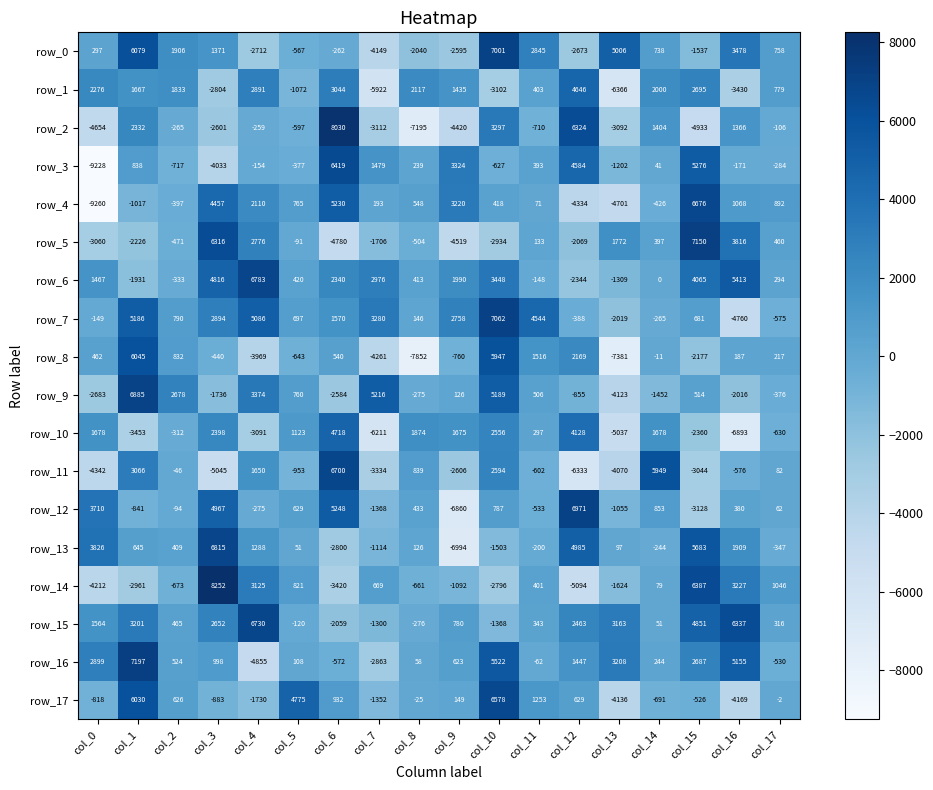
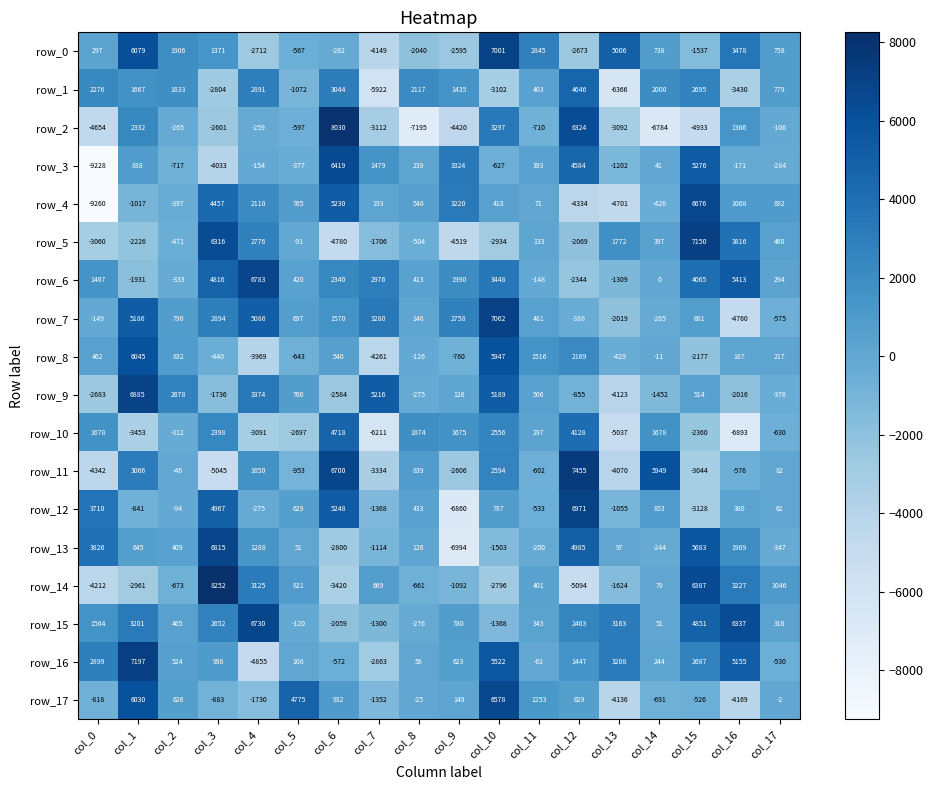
row_2, col_14: 1404 -> -6784
row_7, col_11: 4544 -> 481
row_8, col_8: -7852 -> -126
row_8, col_13: -7381 -> -429
row_10, col_5: 1123 -> -2697
row_11, col_12: -6333 -> 7455
